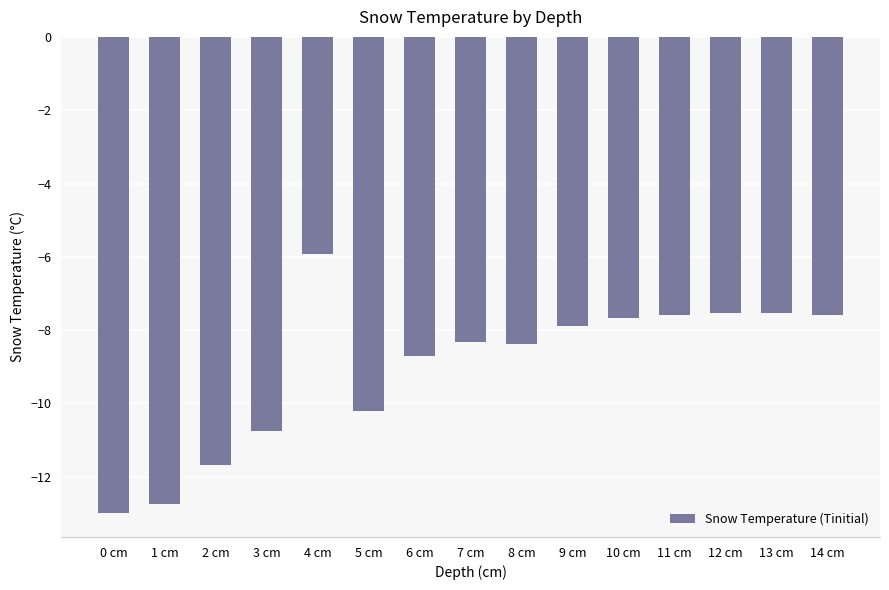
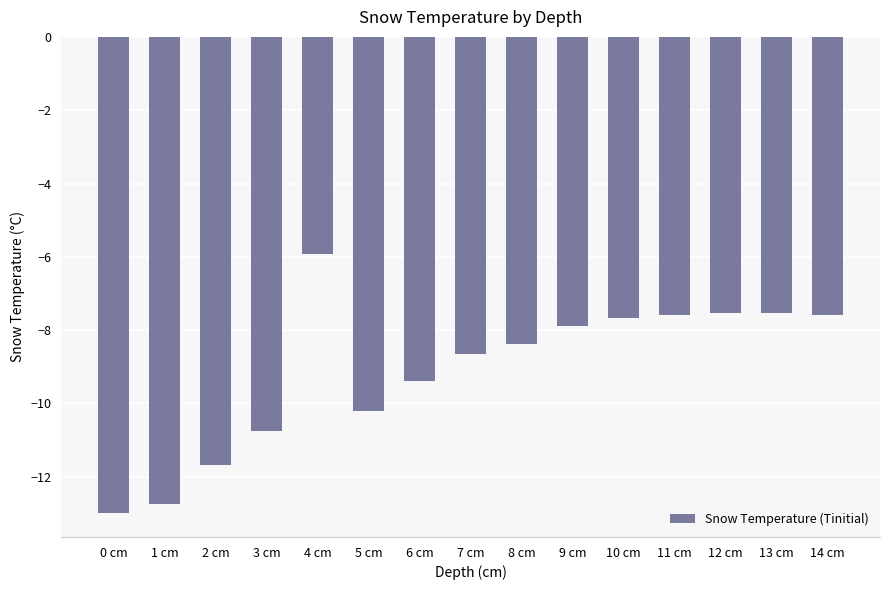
6 cm: -8.7 -> -9.4
7 cm: -8.3 -> -8.7
